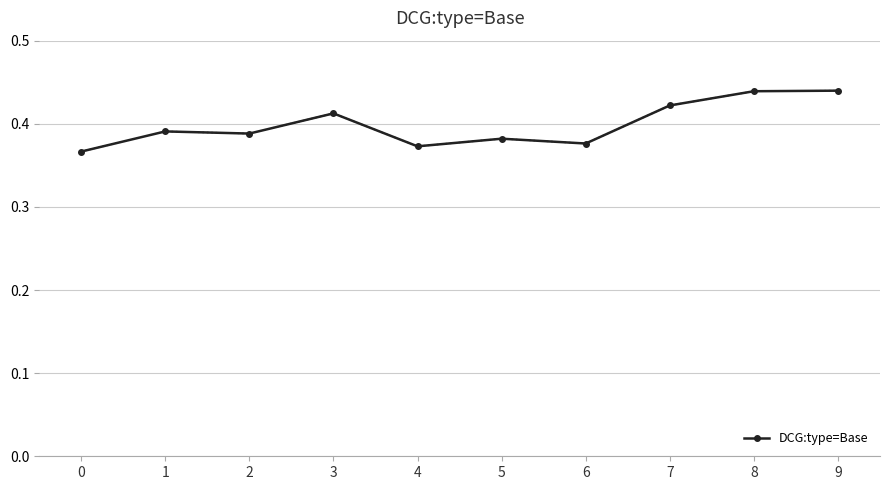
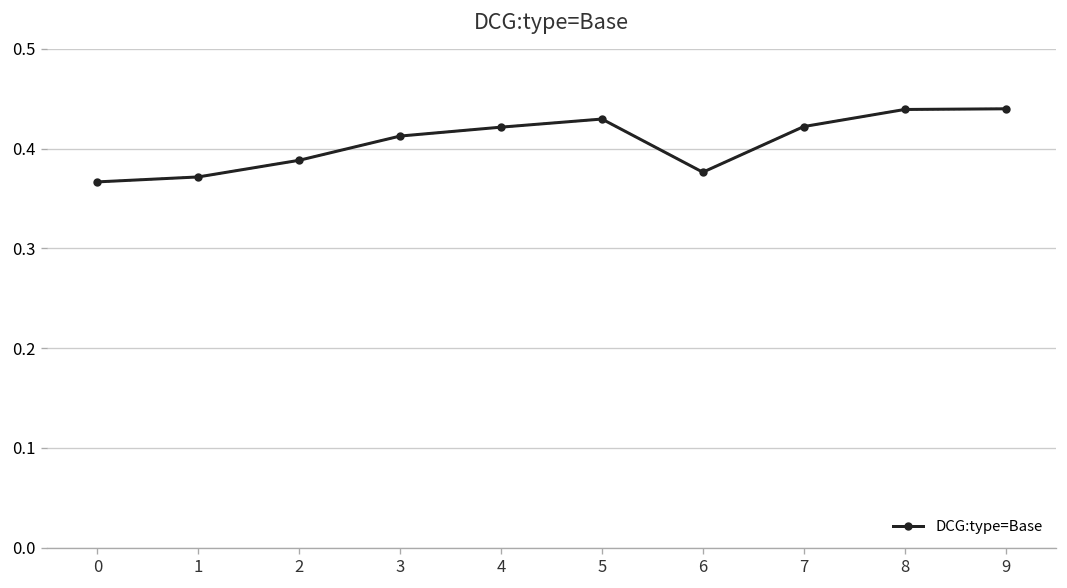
1: 0.39 -> 0.37
4: 0.37 -> 0.42
5: 0.38 -> 0.43
